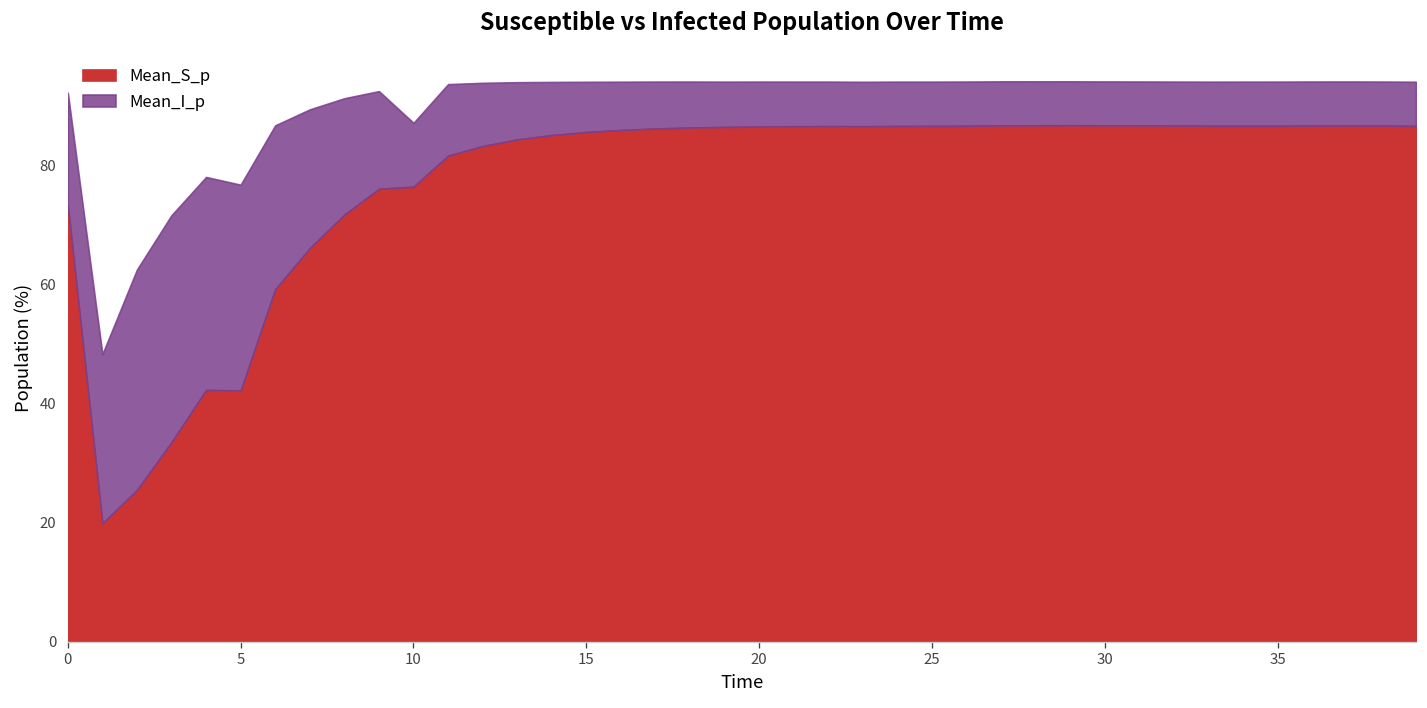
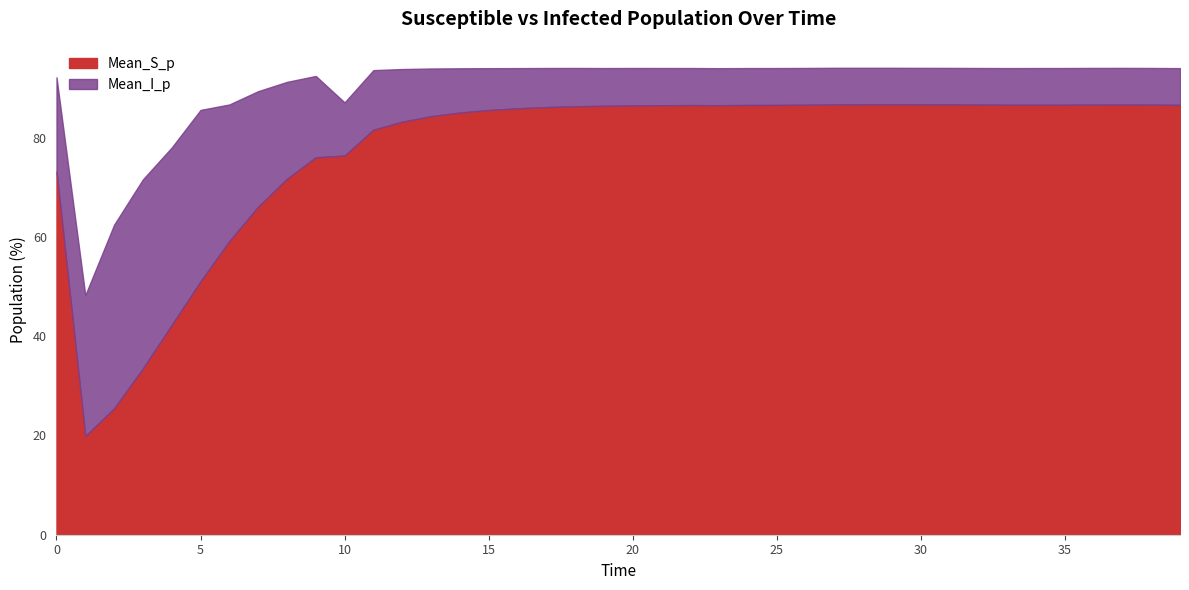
Mean_S_p, 5: 42 -> 51
